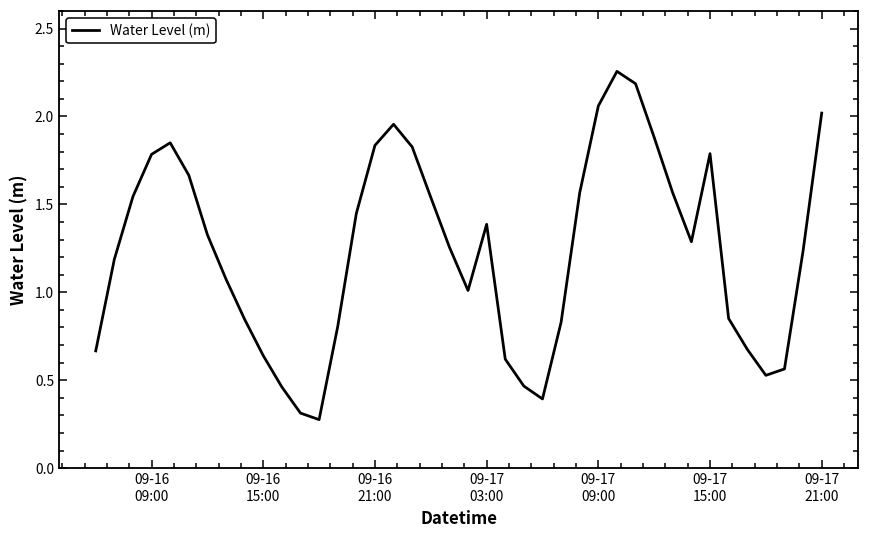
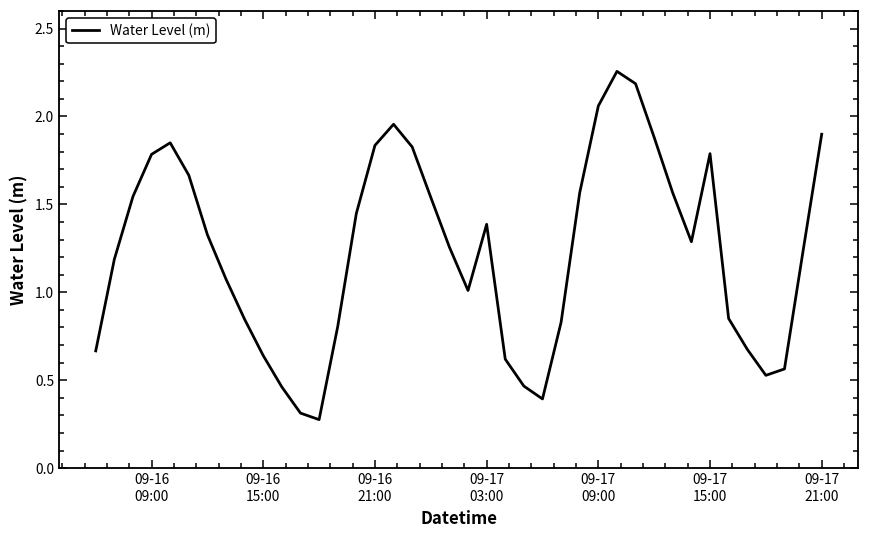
09-17 21:00: 2.02 -> 1.90
